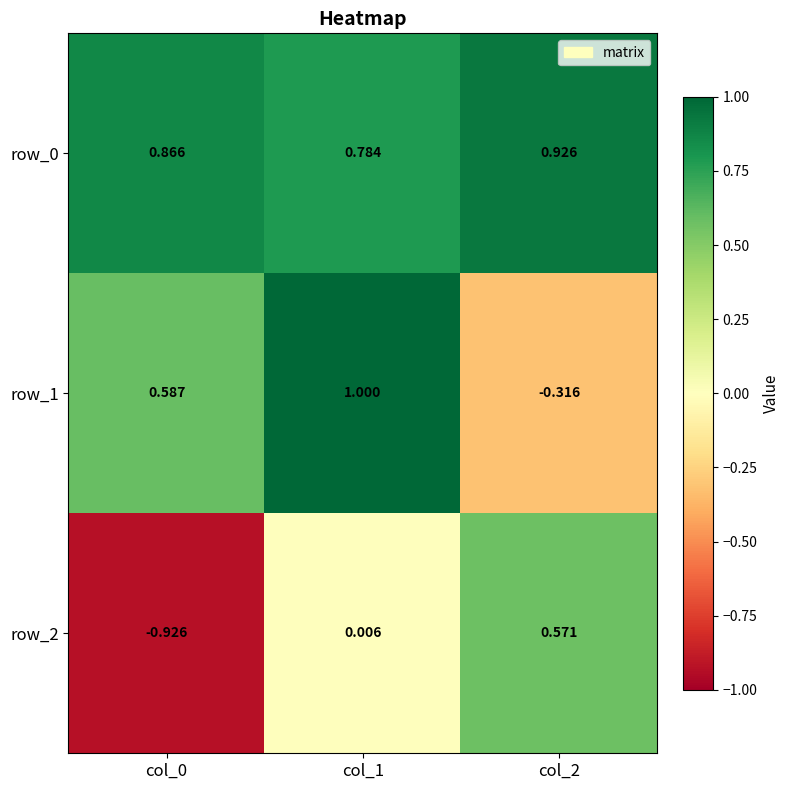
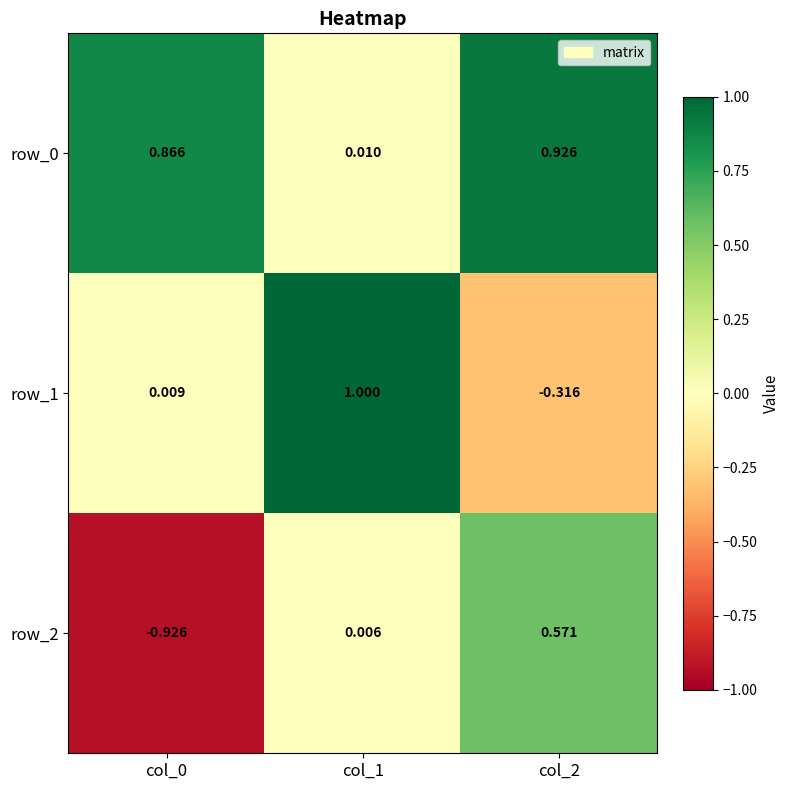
row_0, col_1: 0.784 -> 0.010
row_1, col_0: 0.587 -> 0.009
